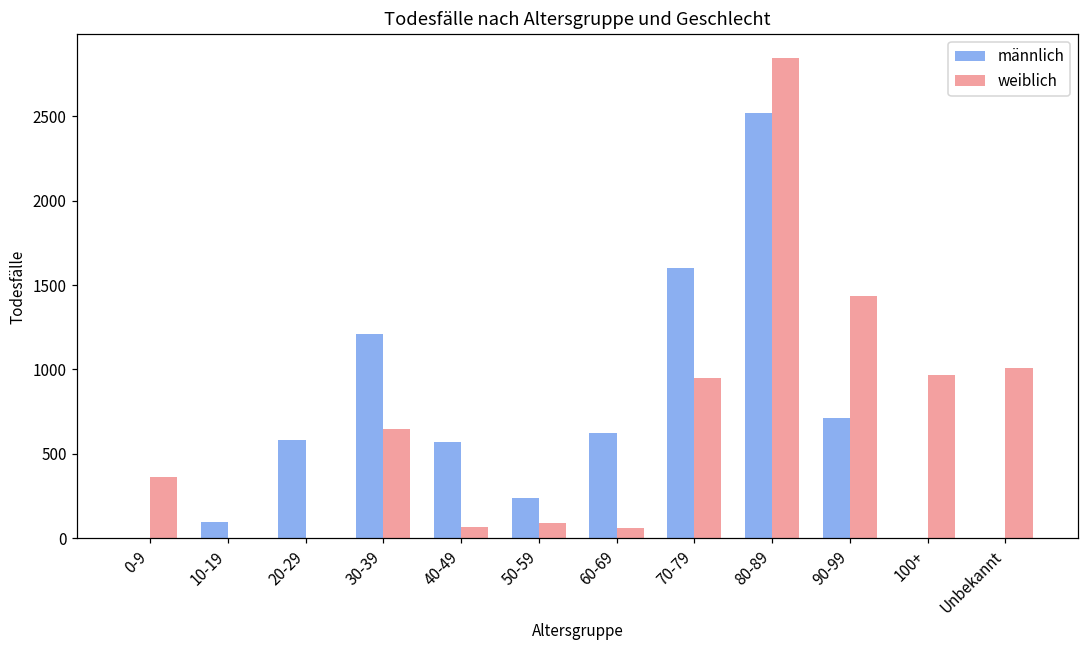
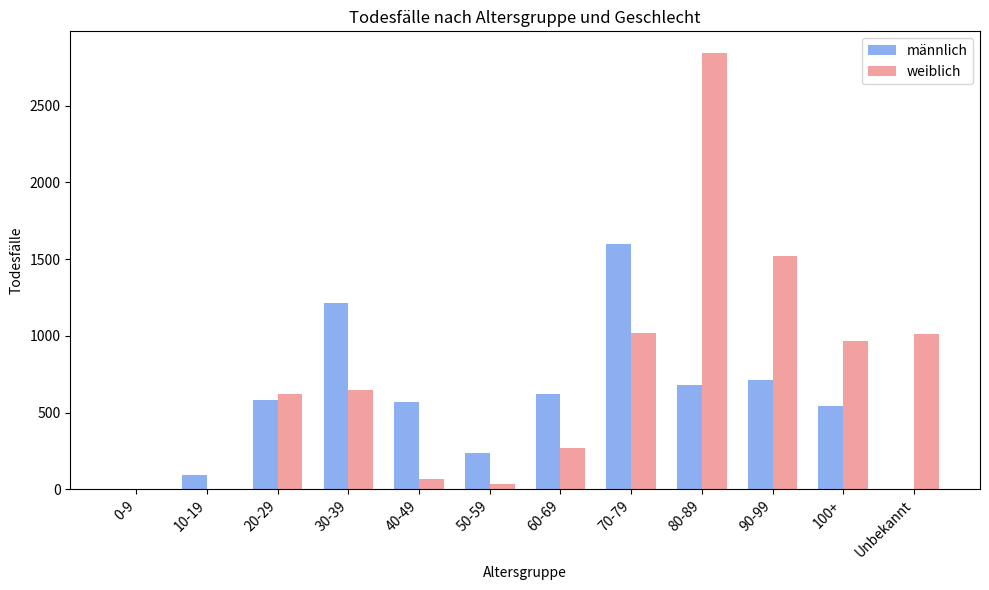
weiblich, 0-9: 370 -> 0
weiblich, 20-29: 0 -> 620
weiblich, 50-59: 90 -> 40
weiblich, 60-69: 60 -> 270
weiblich, 70-79: 950 -> 1020
männlich, 80-89: 2520 -> 680
weiblich, 90-99: 1430 -> 1520
männlich, 100+: 10 -> 540
